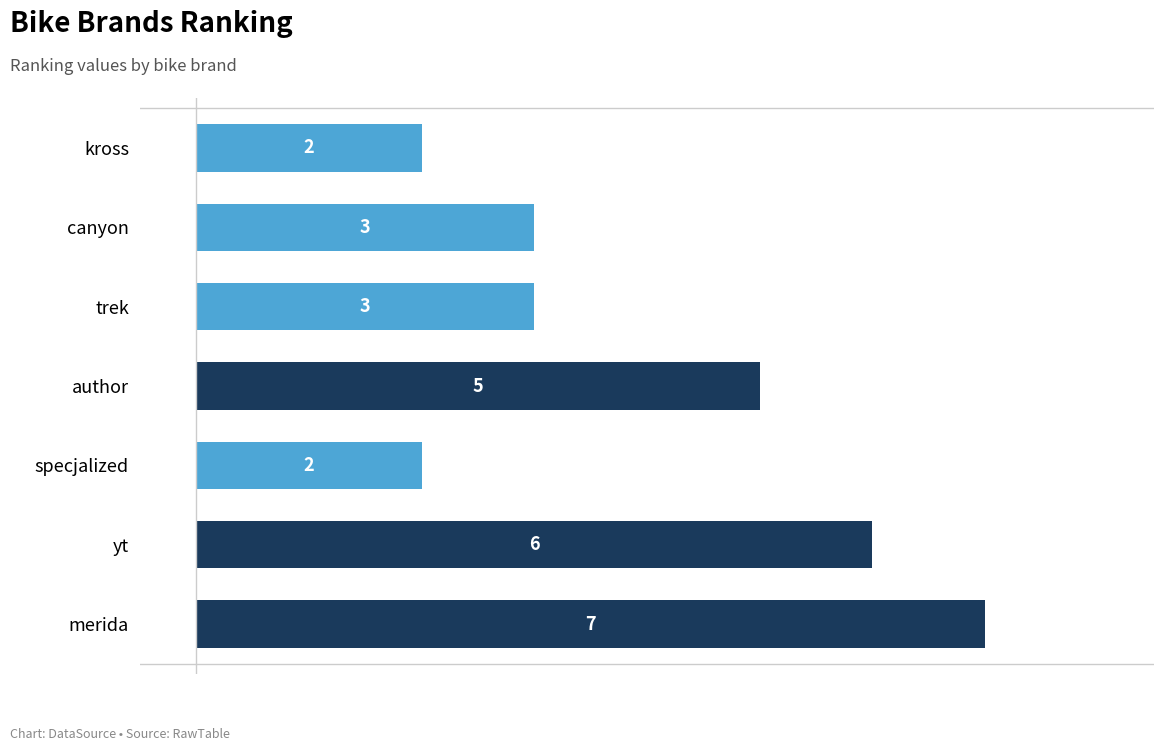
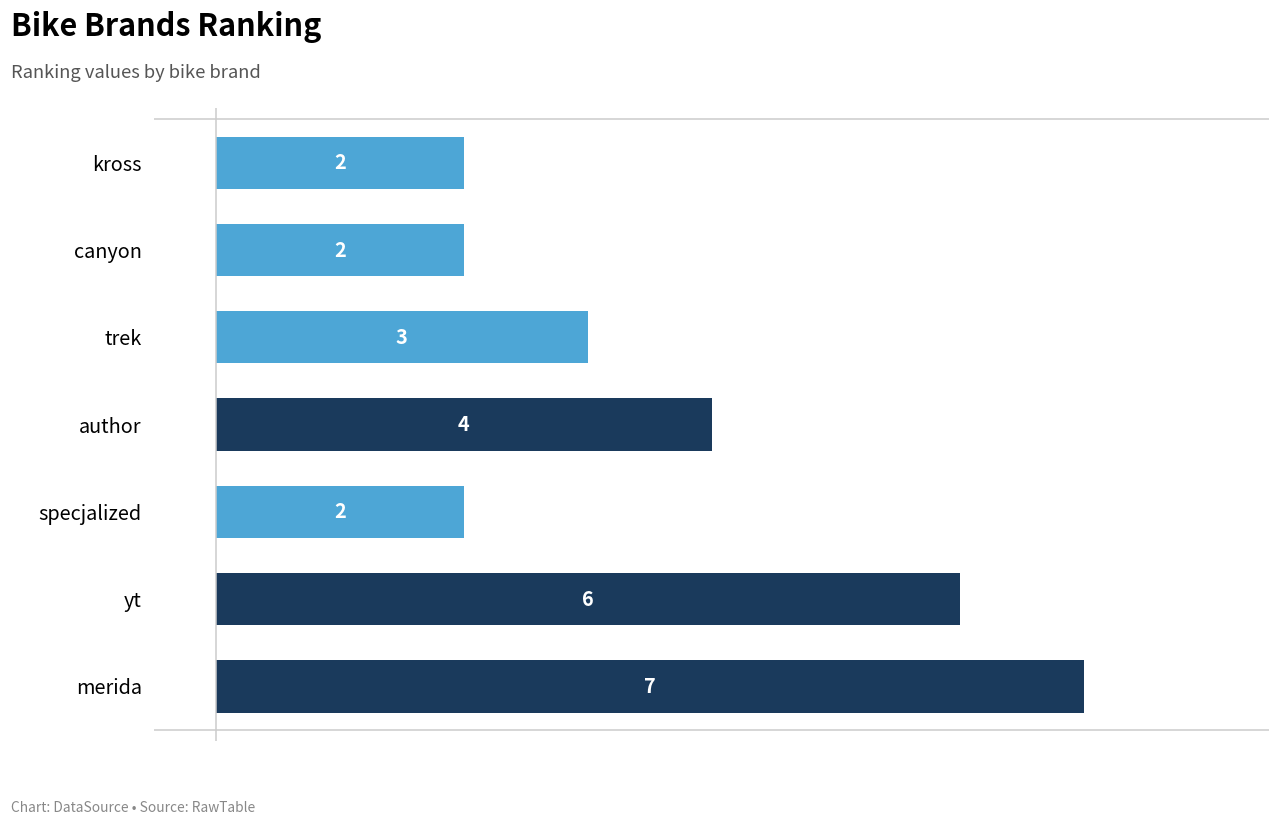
canyon: 3 -> 2
author: 5 -> 4
